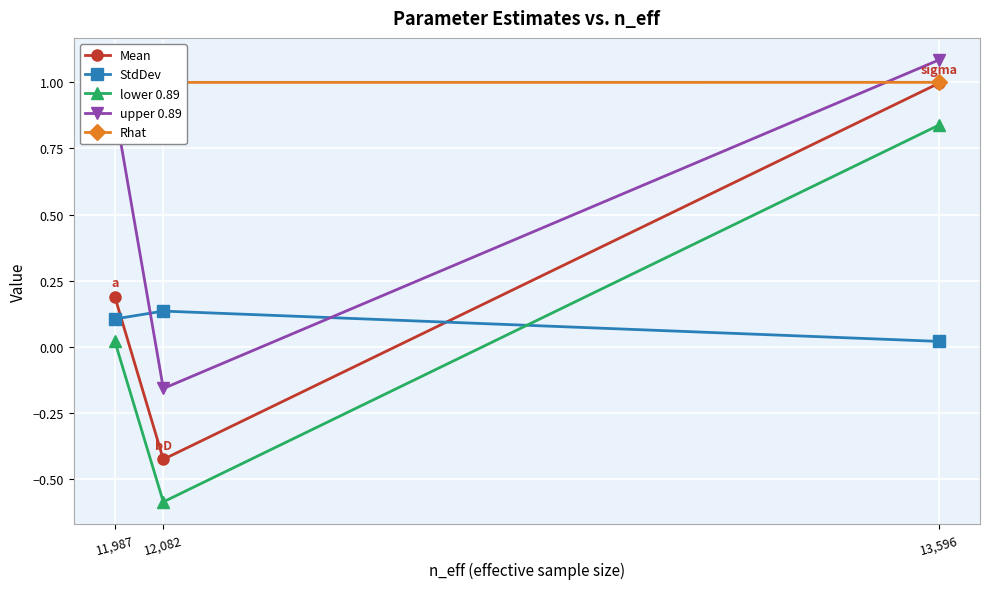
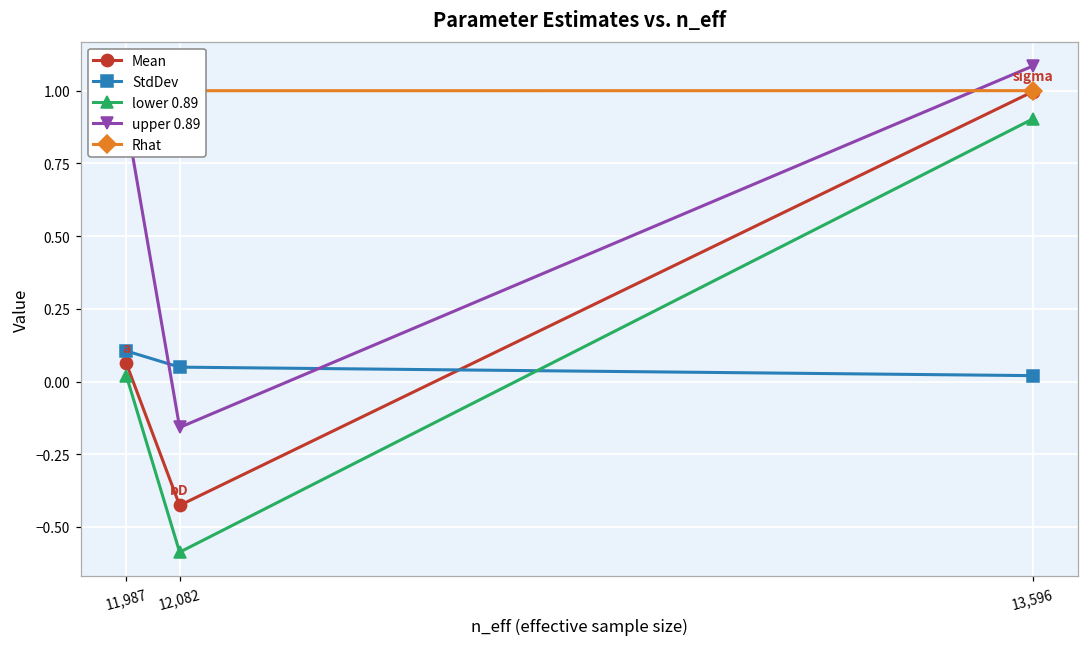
Mean, 11,987: 0.19 -> 0.06
StdDev, 12,082: 0.14 -> 0.05
lower 0.89, 13,596: 0.84 -> 0.90
